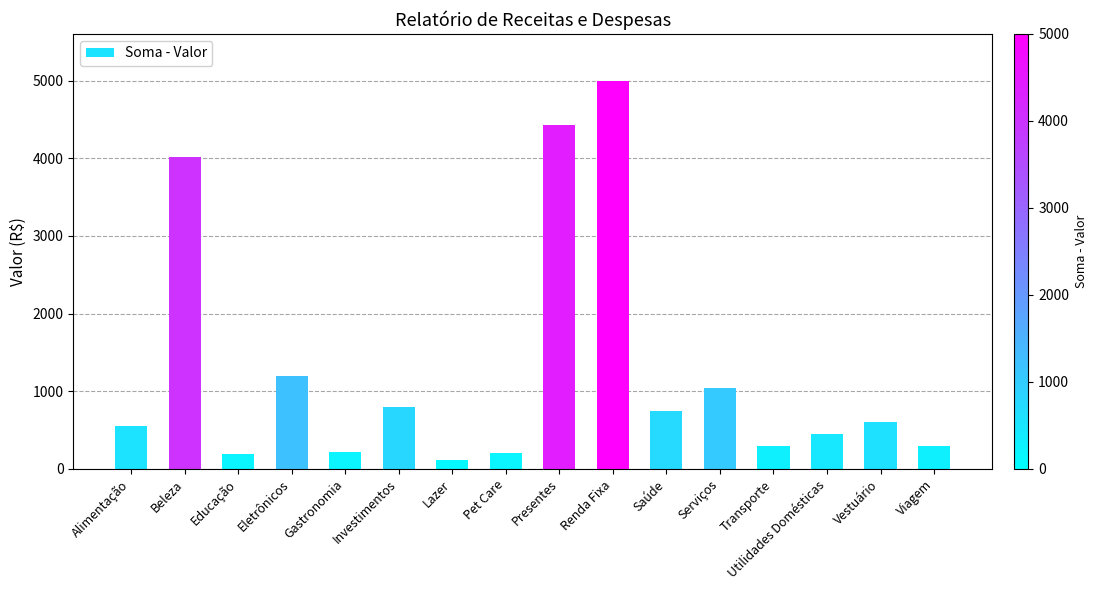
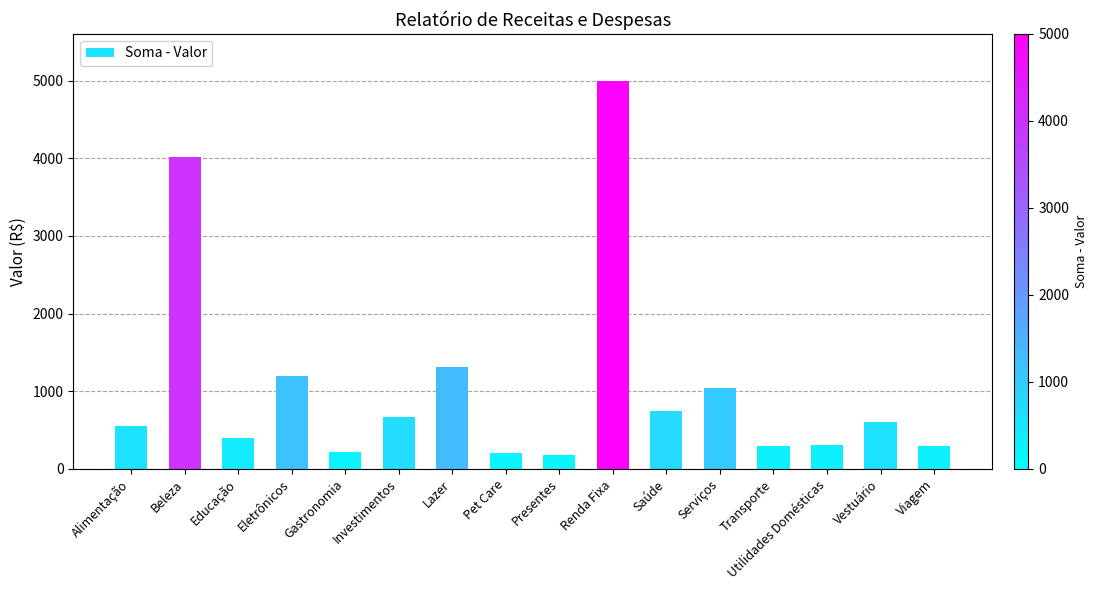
Educação: 200 -> 400
Investimentos: 800 -> 700
Lazer: 100 -> 1300
Presentes: 4400 -> 200
Utilidades Domésticas: 500 -> 300
